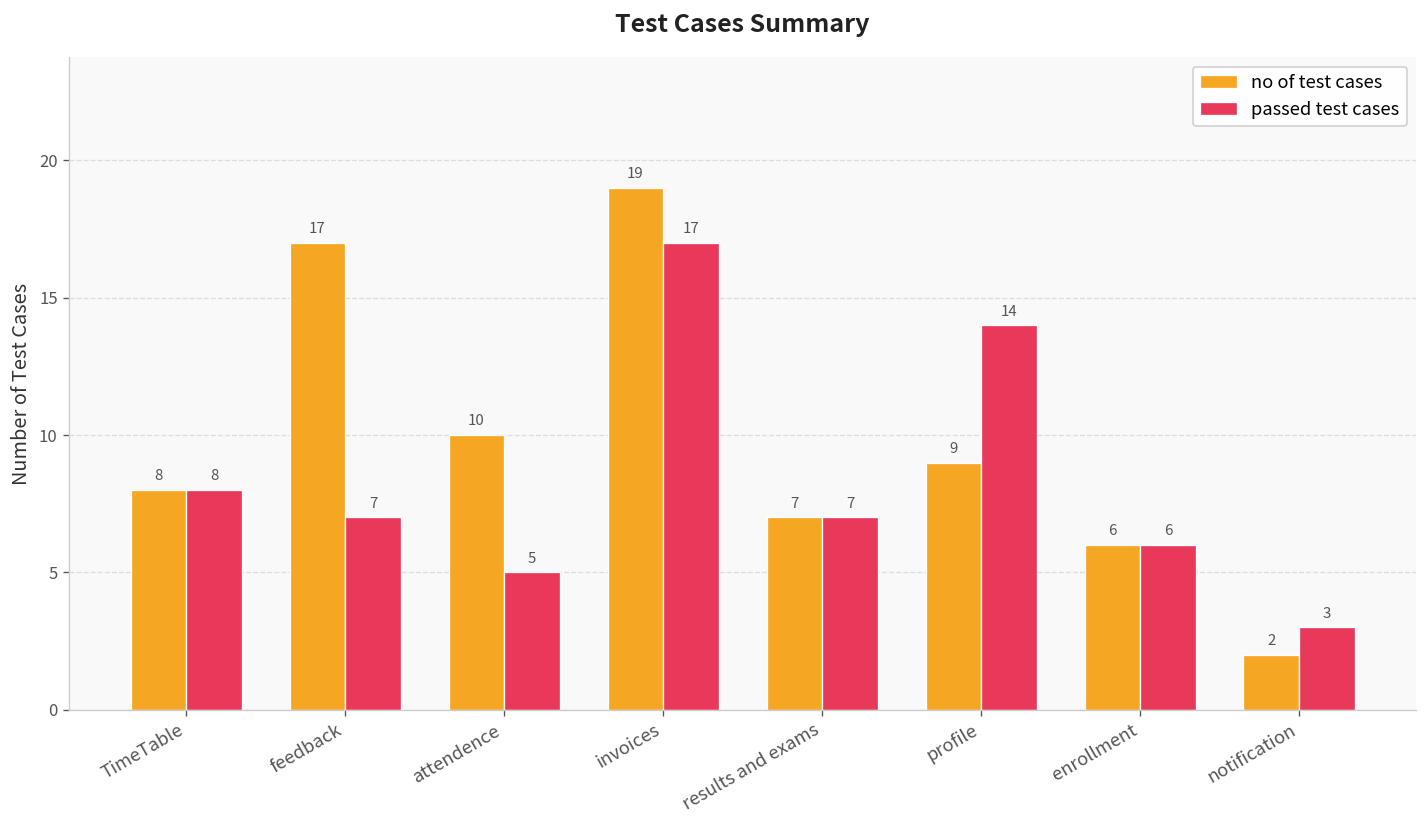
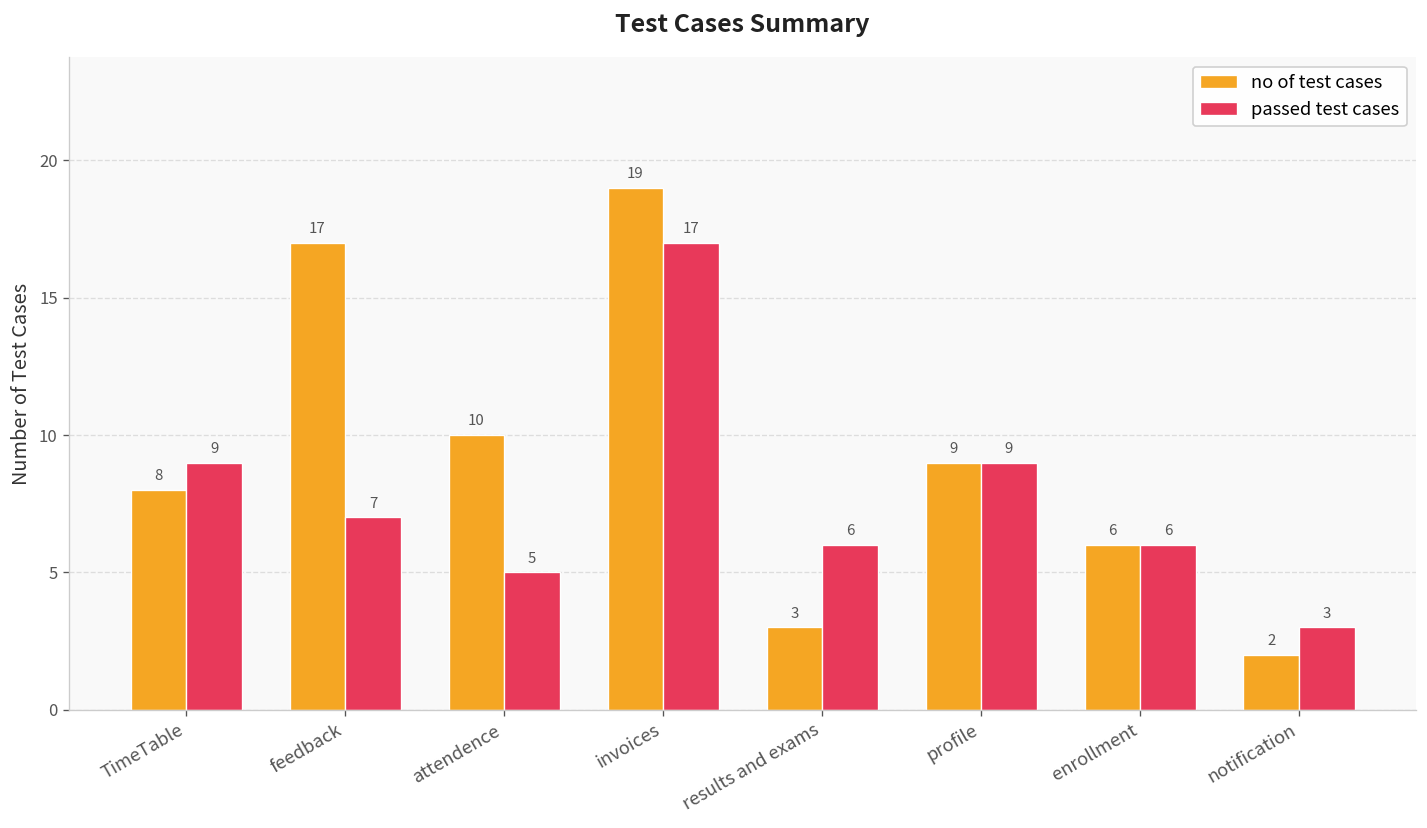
passed test cases, TimeTable: 8 -> 9
no of test cases, results and exams: 7 -> 3
passed test cases, results and exams: 7 -> 6
passed test cases, profile: 14 -> 9
